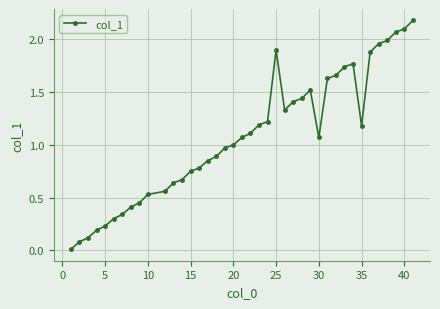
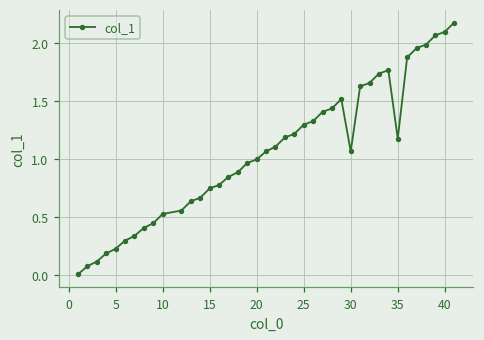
25: 1.9 -> 1.3
